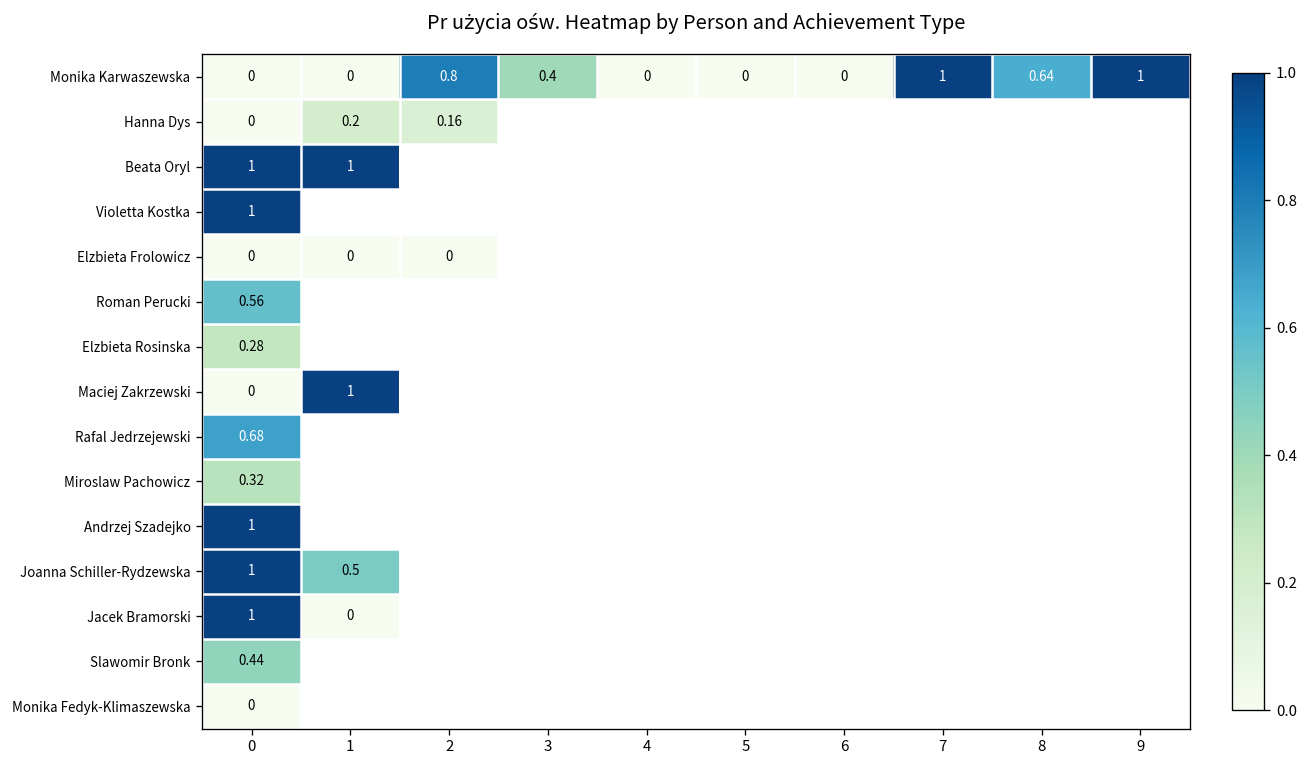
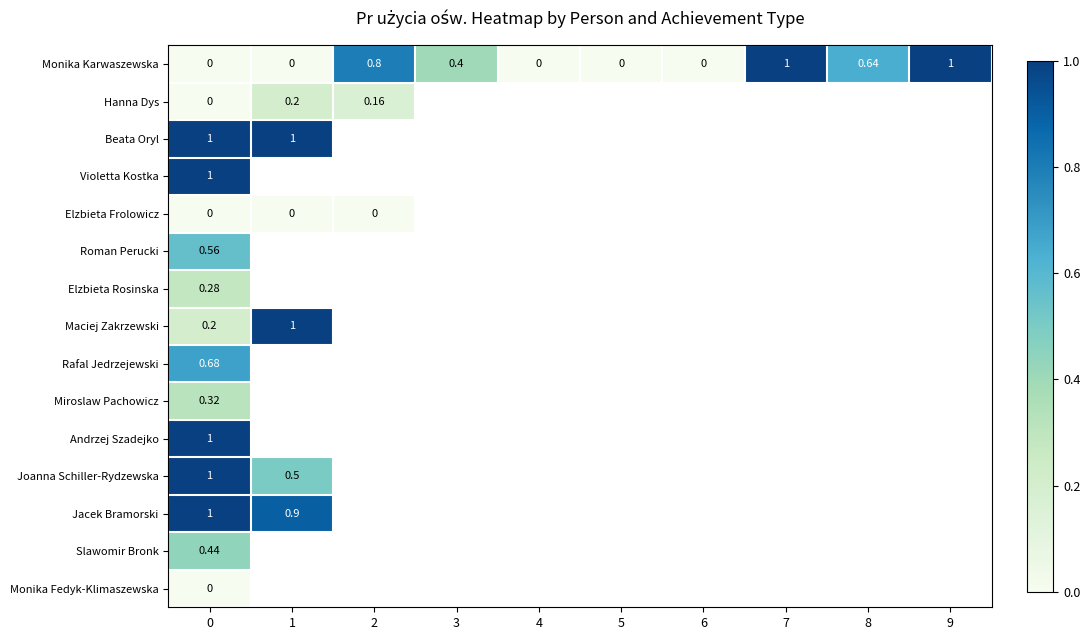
Maciej Zakrzewski, 0: 0 -> 0.2
Jacek Bramorski, 1: 0 -> 0.9
